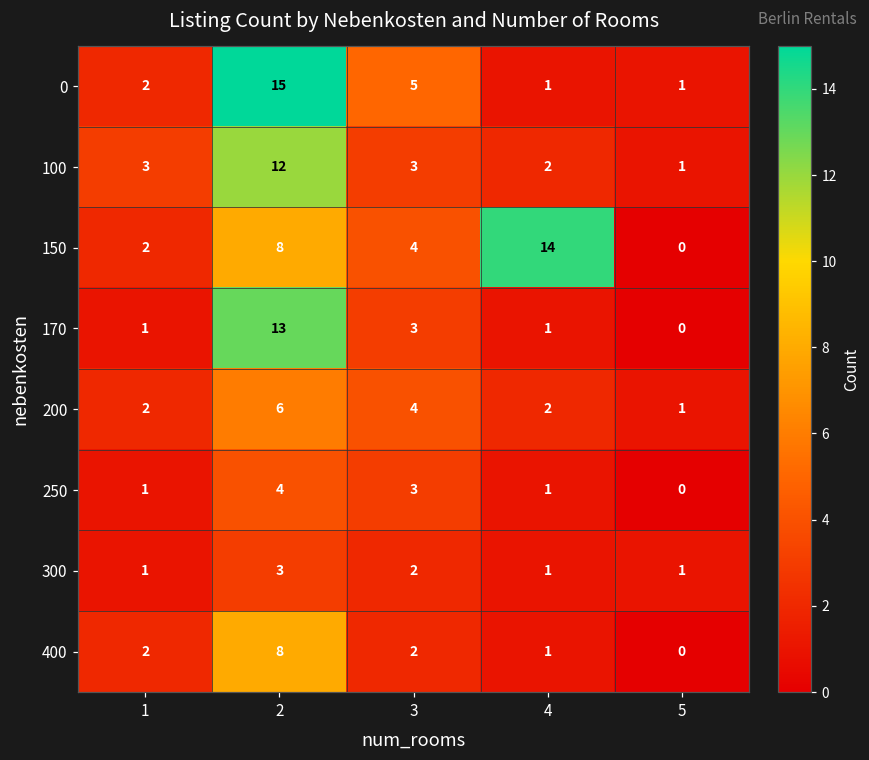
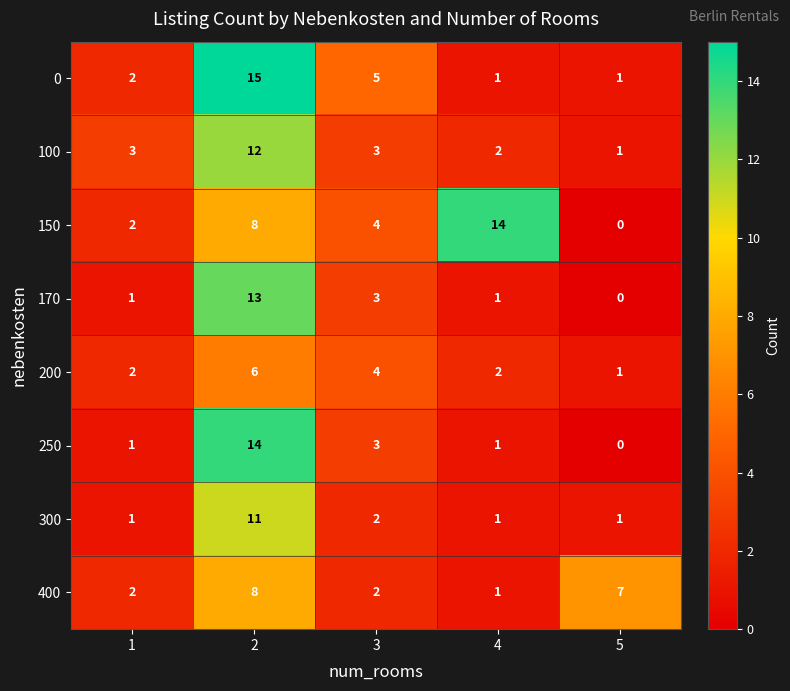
250, 2: 4 -> 14
300, 2: 3 -> 11
400, 5: 0 -> 7
